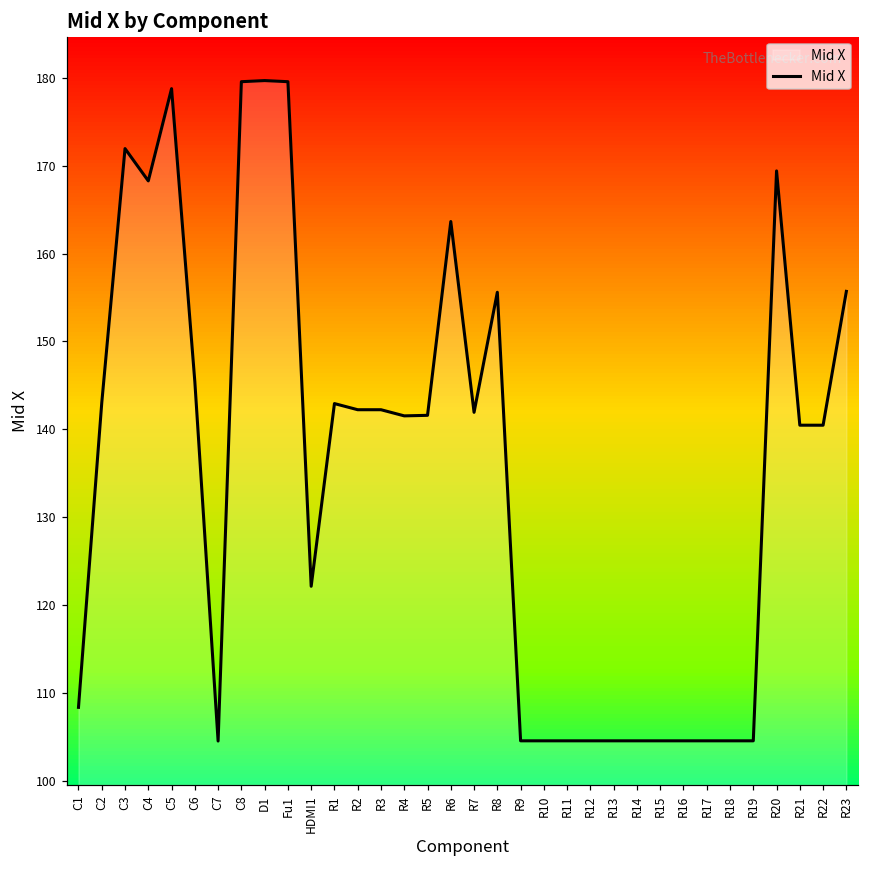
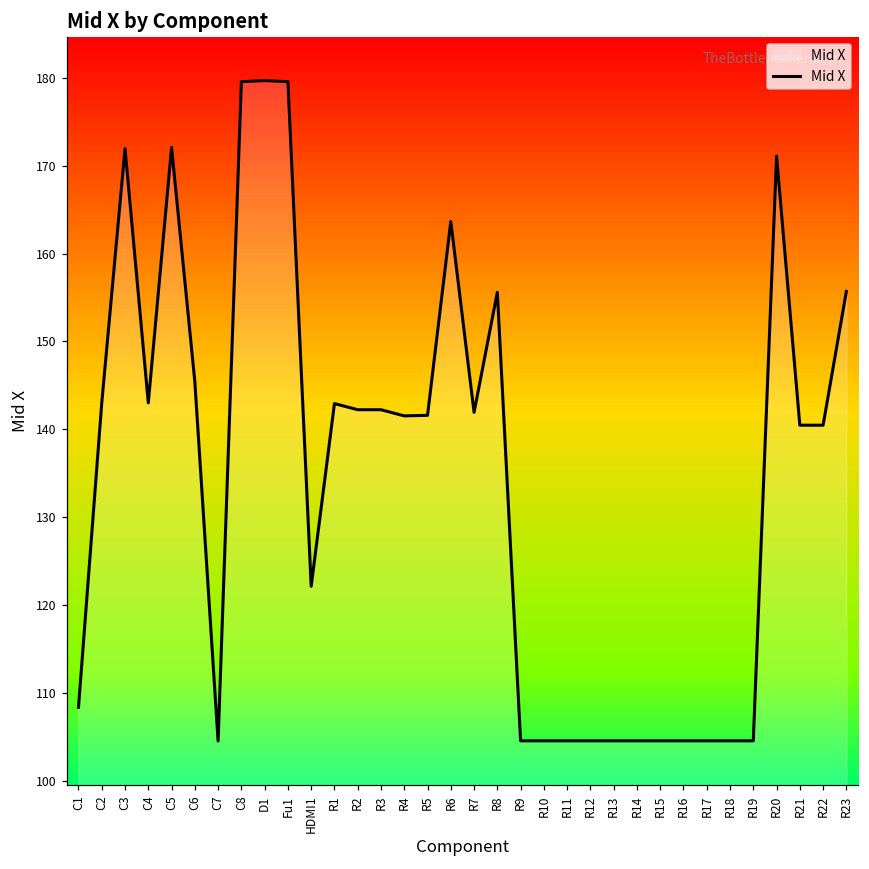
C4: 168 -> 143
C5: 179 -> 172
R20: 169 -> 171
